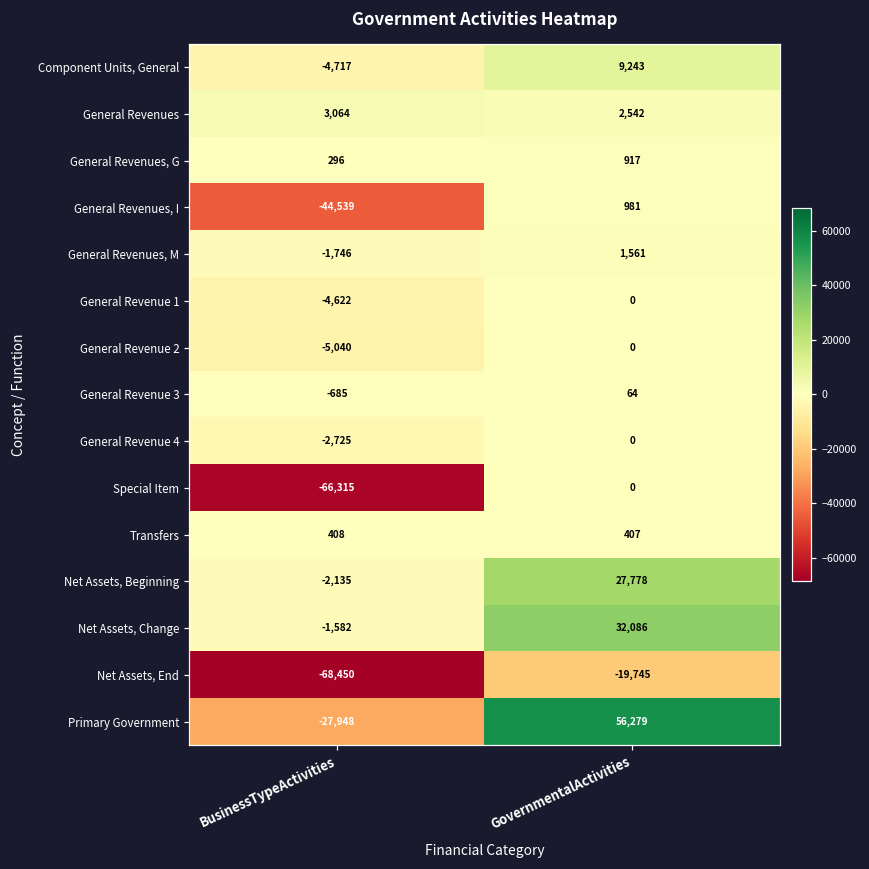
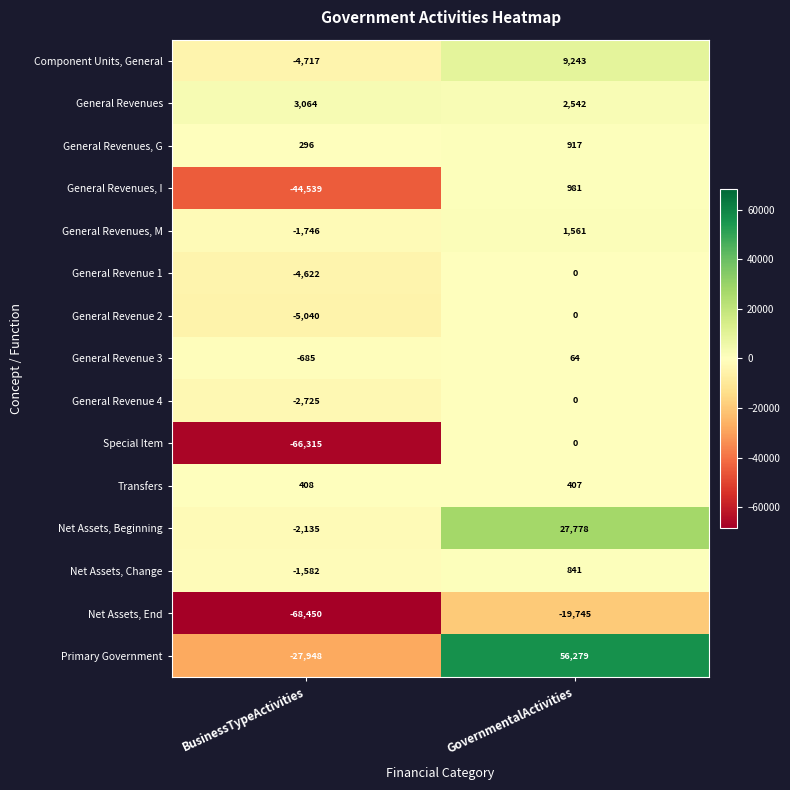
Net Assets, Change, GovernmentalActivities: 32,086 -> 841
